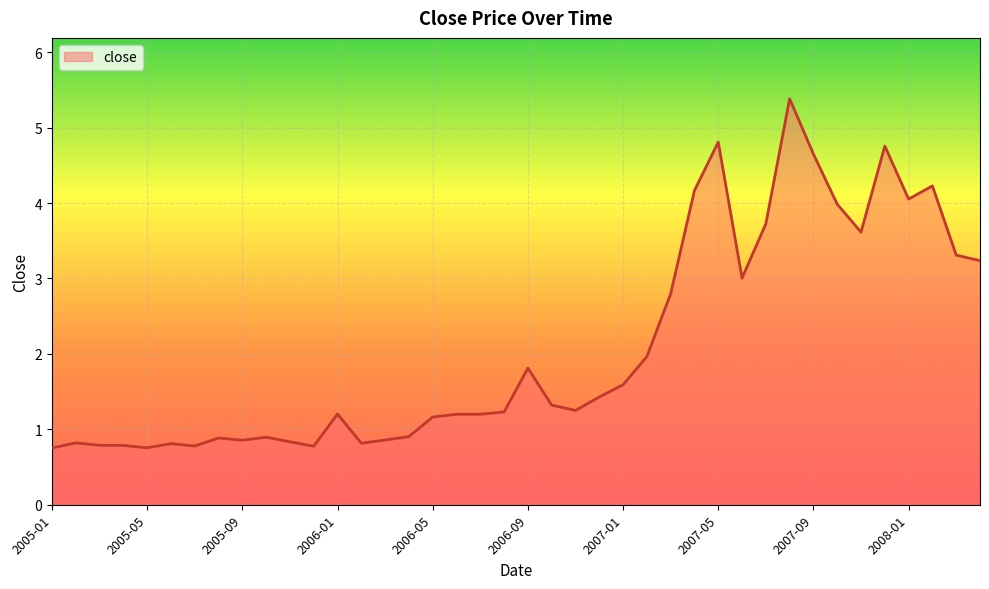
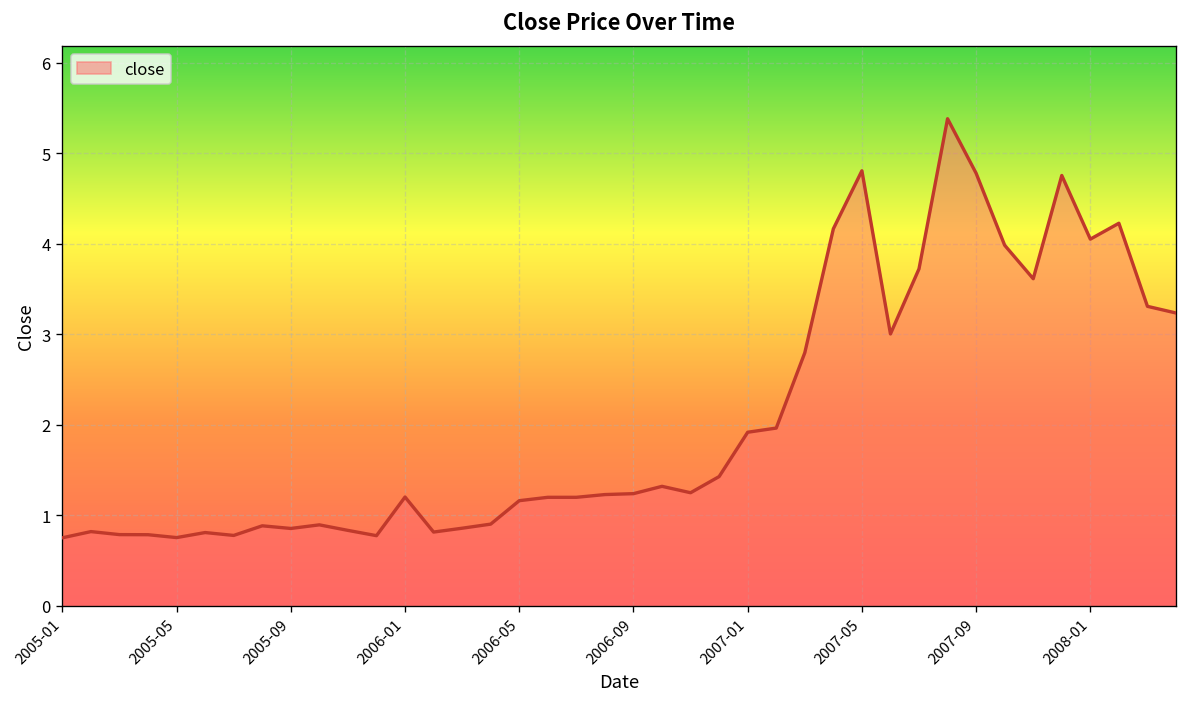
2006-09: 1.8 -> 1.2
2007-01: 1.6 -> 1.9
2007-09: 4.6 -> 4.8
